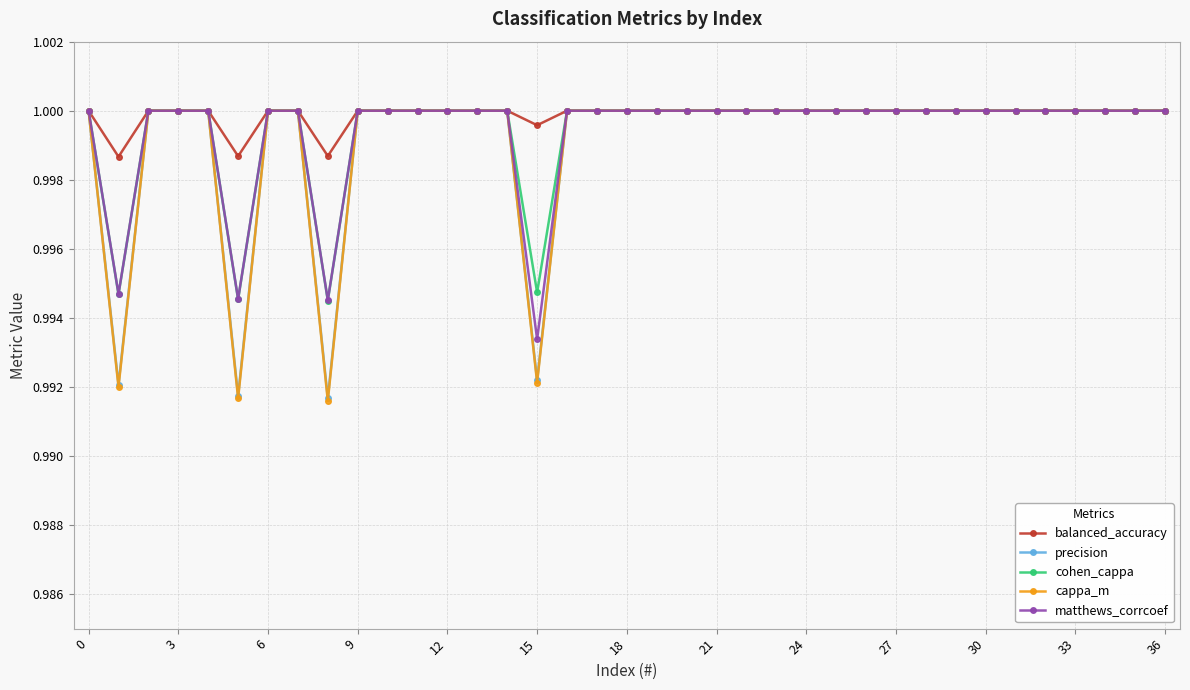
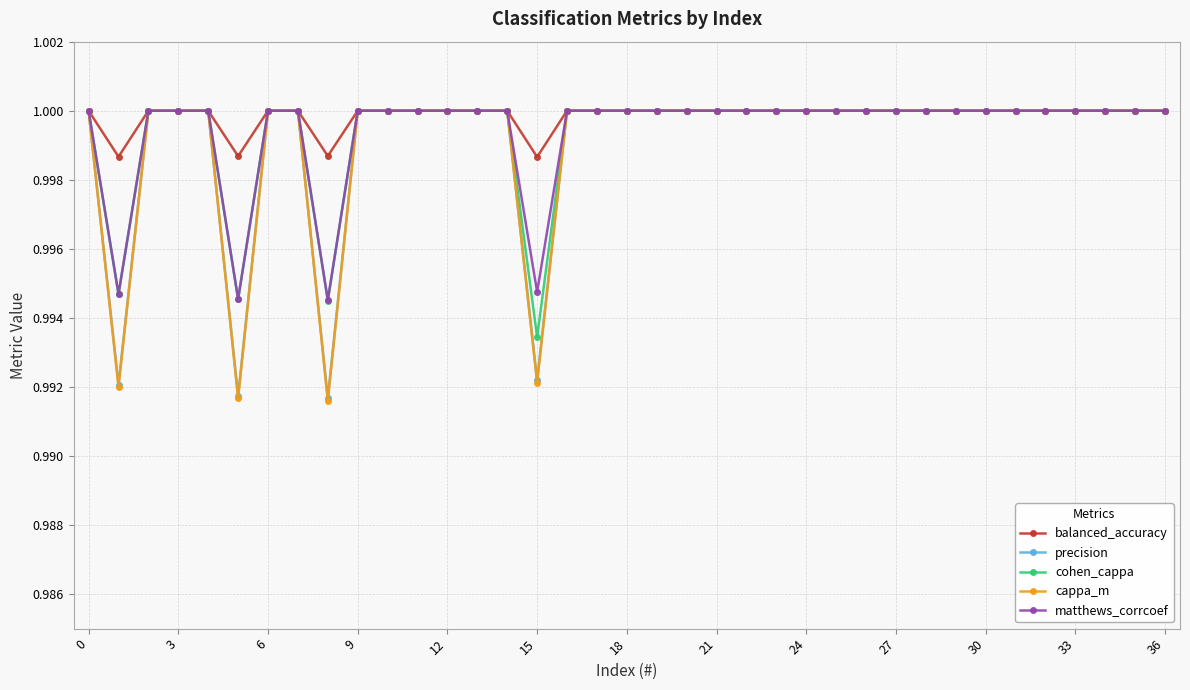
balanced_accuracy, 15: 0.9996 -> 0.9987
cohen_cappa, 15: 0.9947 -> 0.9934
matthews_corrcoef, 15: 0.9934 -> 0.9948
